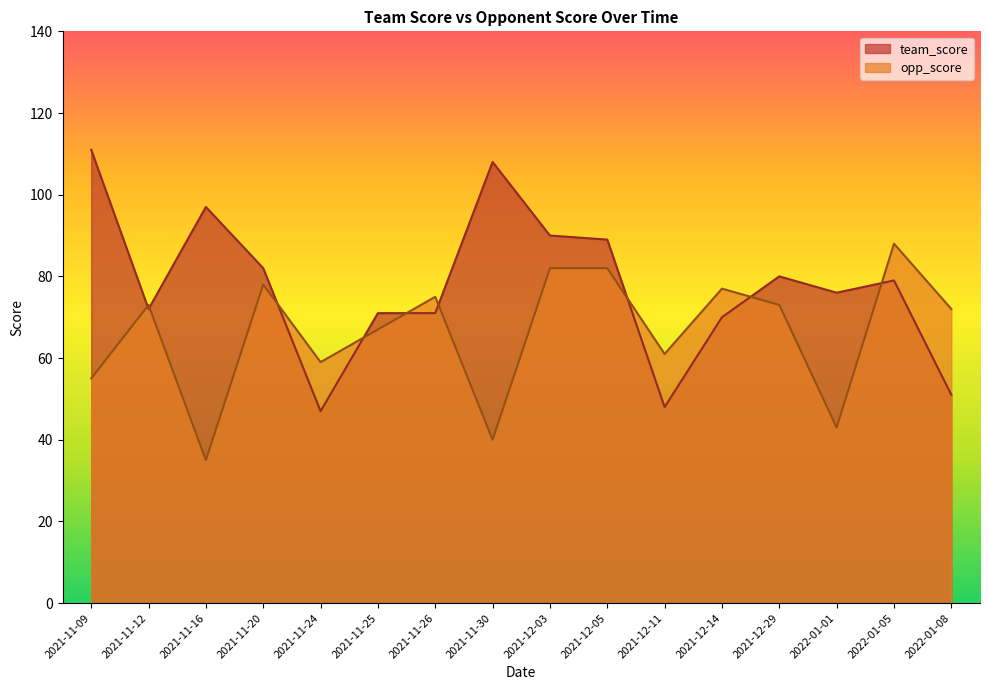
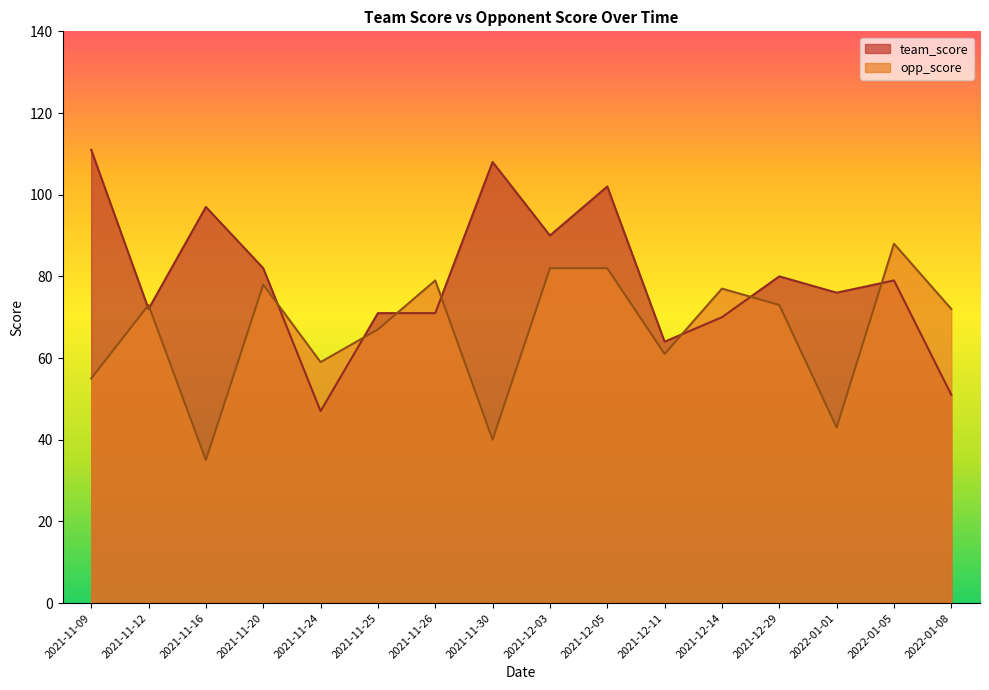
opp_score, 2021-11-26: 75 -> 79
team_score, 2021-12-05: 89 -> 102
team_score, 2021-12-11: 48 -> 64
